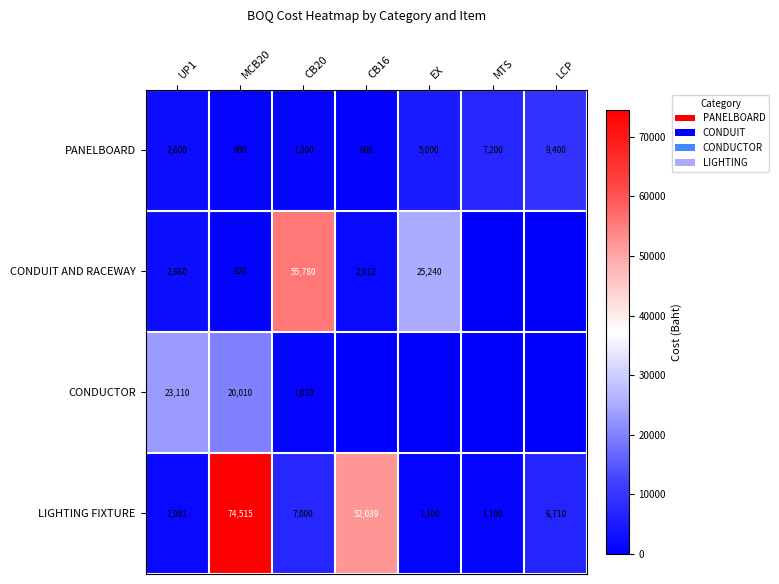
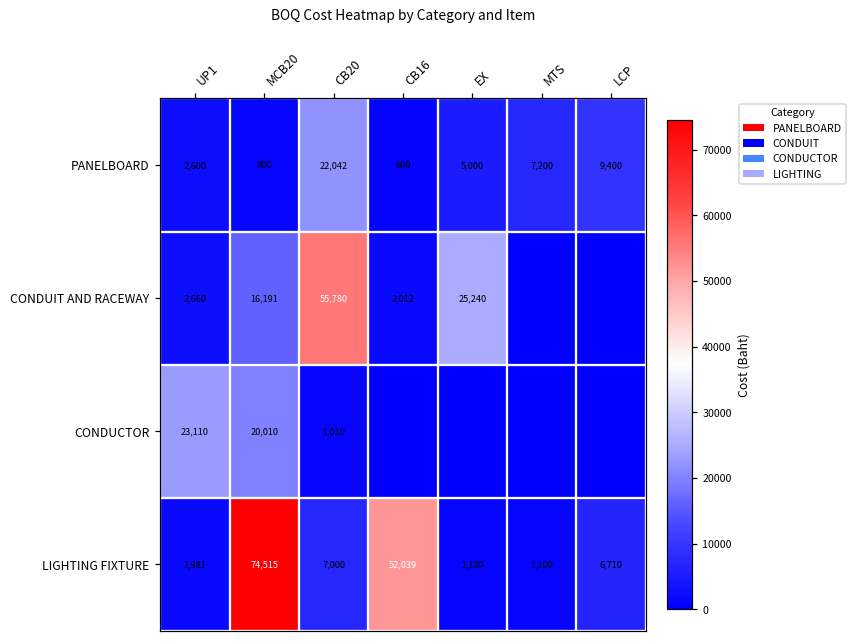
PANELBOARD, CB20: 1,300 -> 22,042
CONDUIT AND RACEWAY, MCB20: 820 -> 16,191
